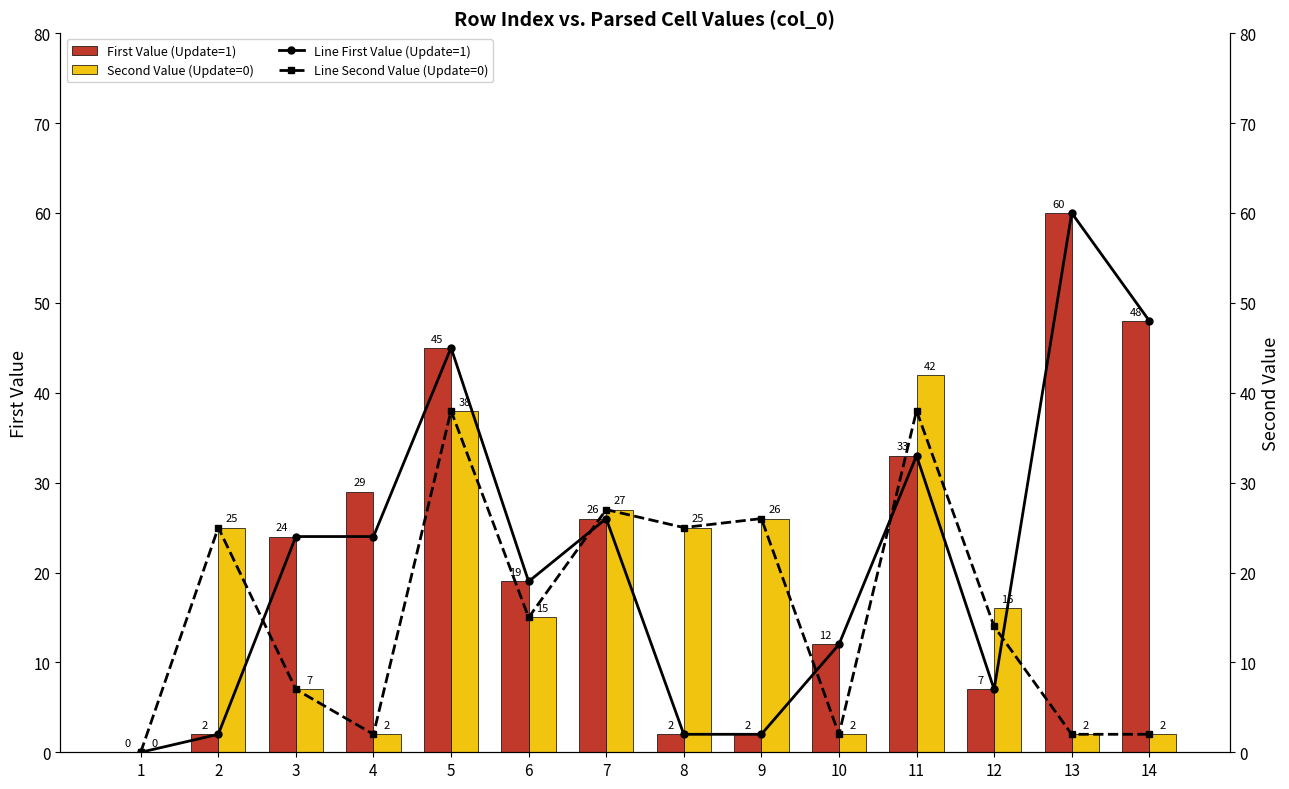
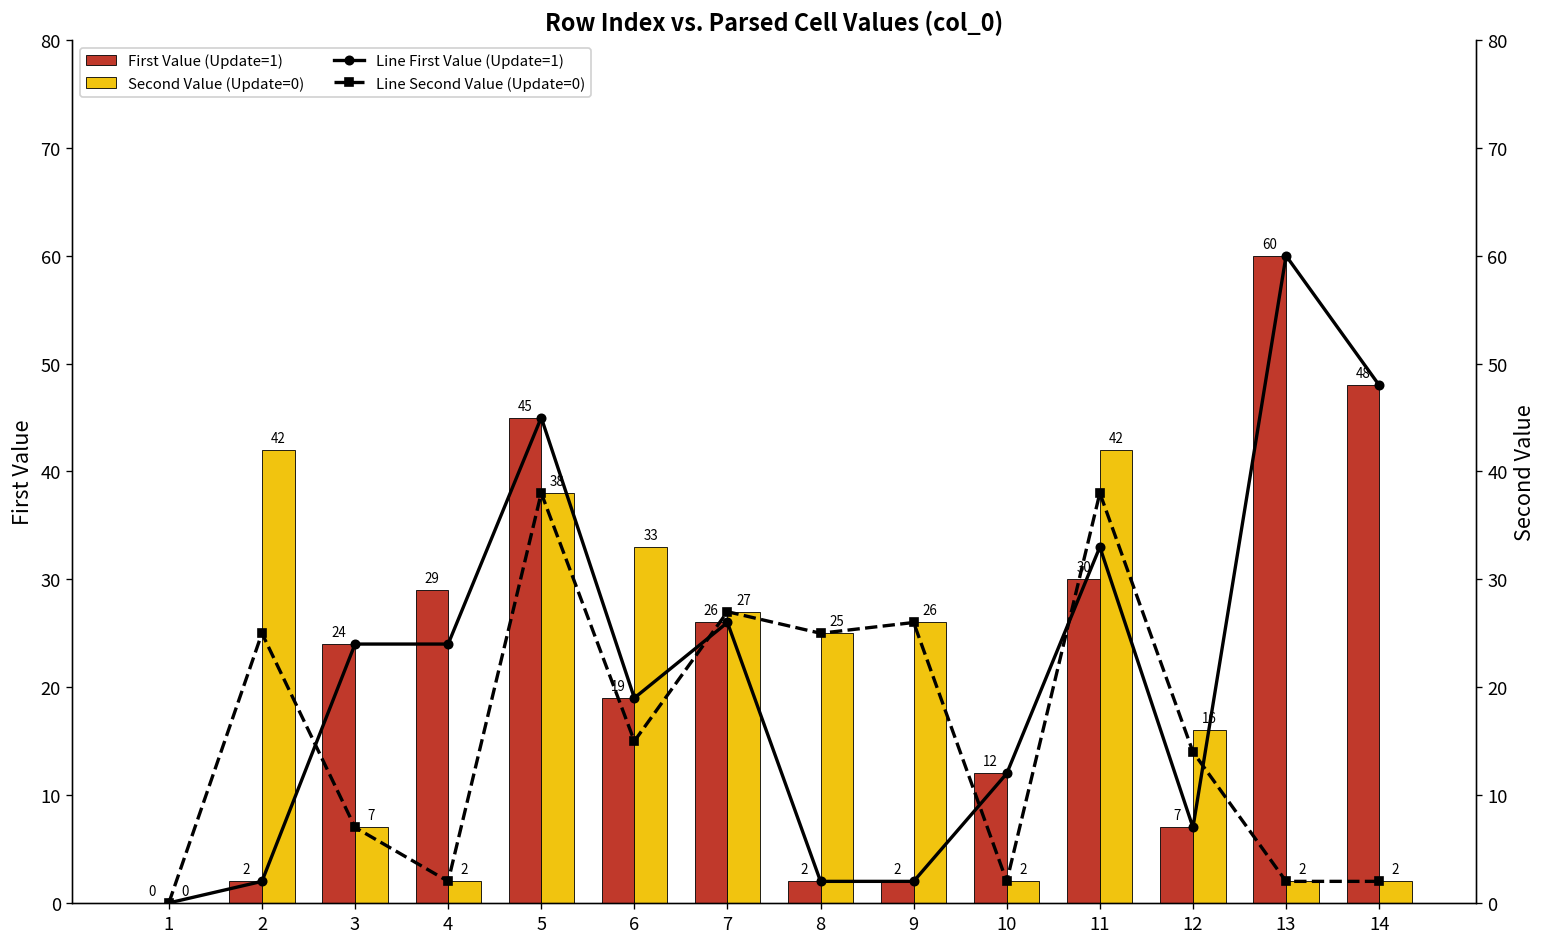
Second Value (Update=0), 2: 25 -> 42
Second Value (Update=0), 6: 15 -> 33
First Value (Update=1), 11: 33 -> 30
